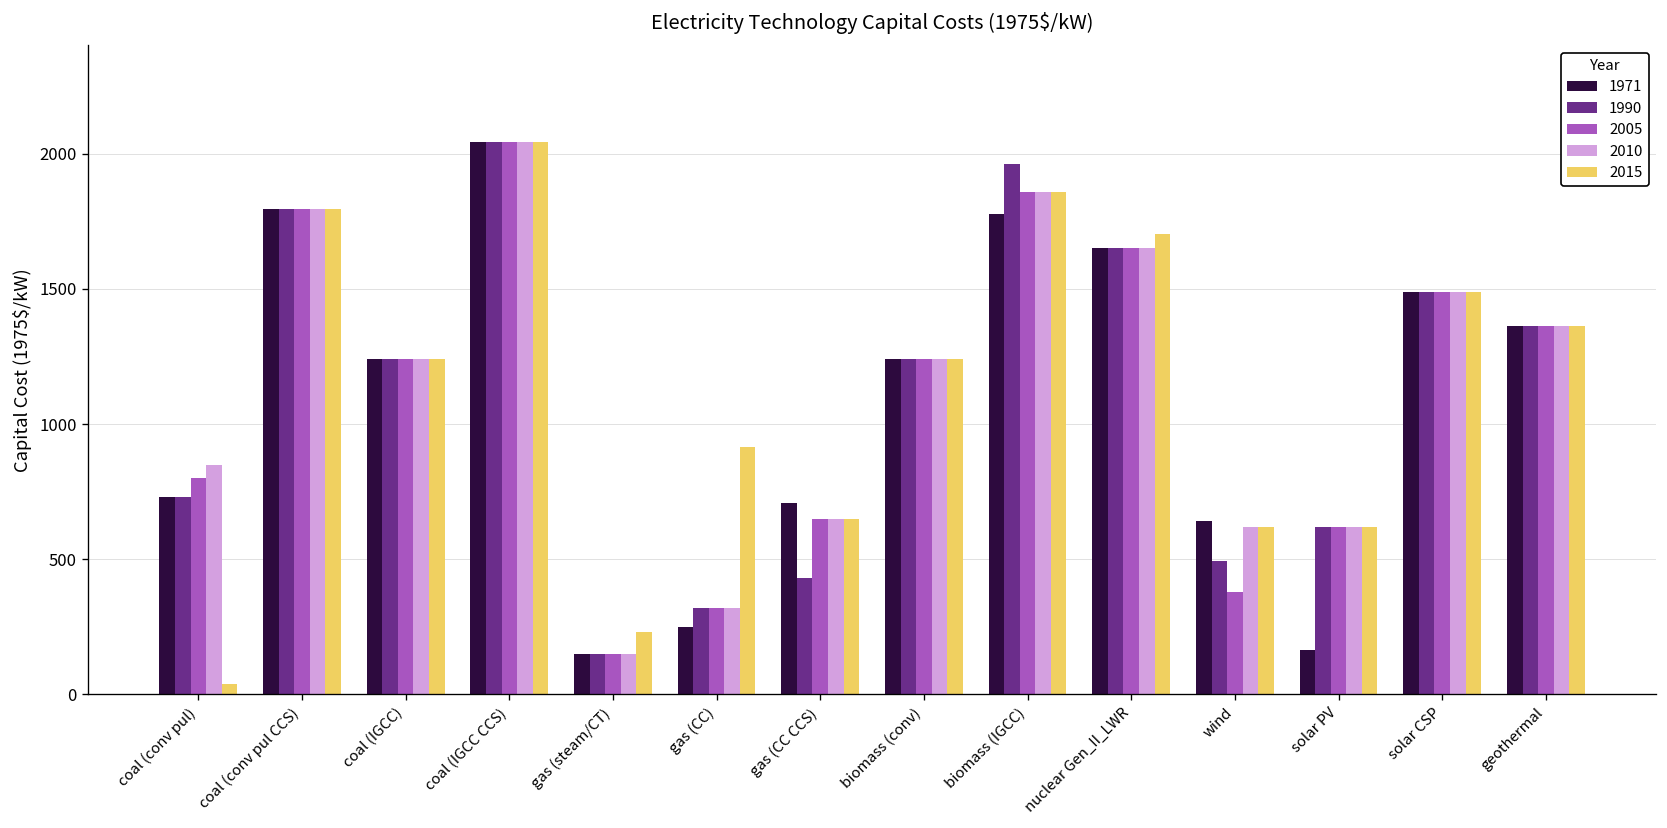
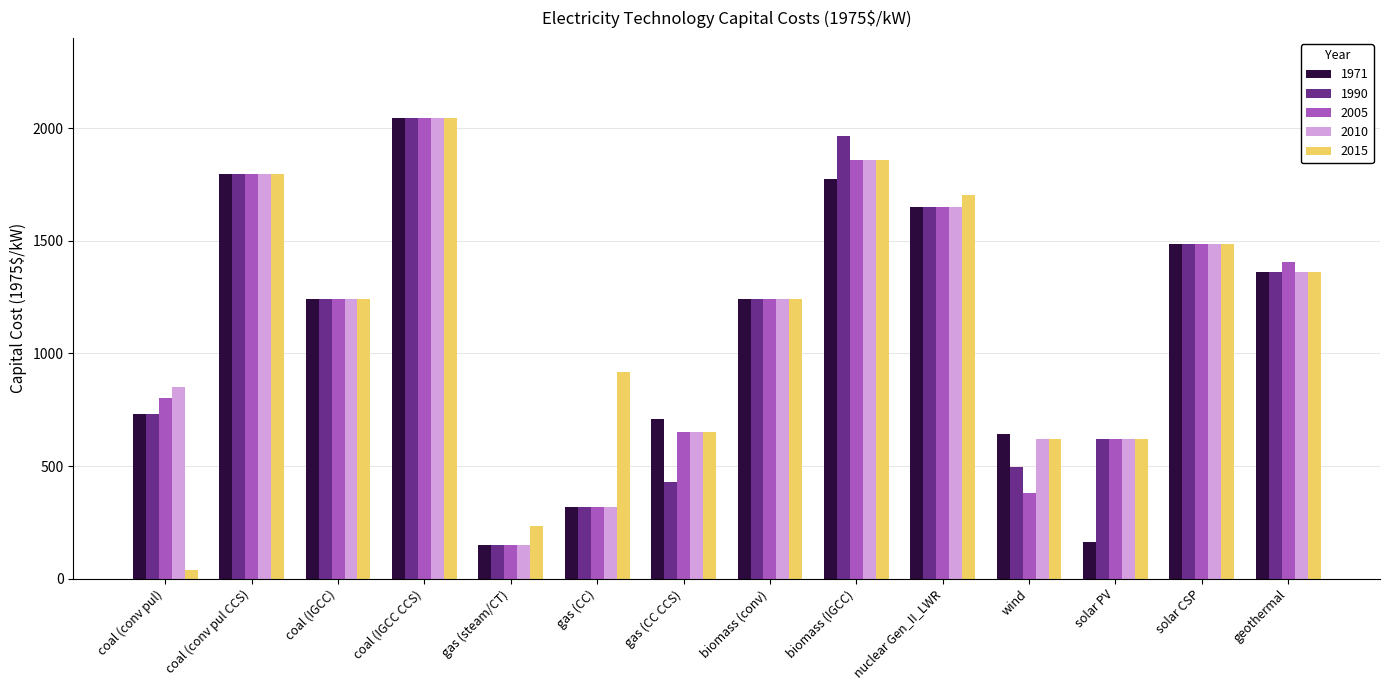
1971, gas (CC): 250 -> 320
2005, geothermal: 1360 -> 1410
